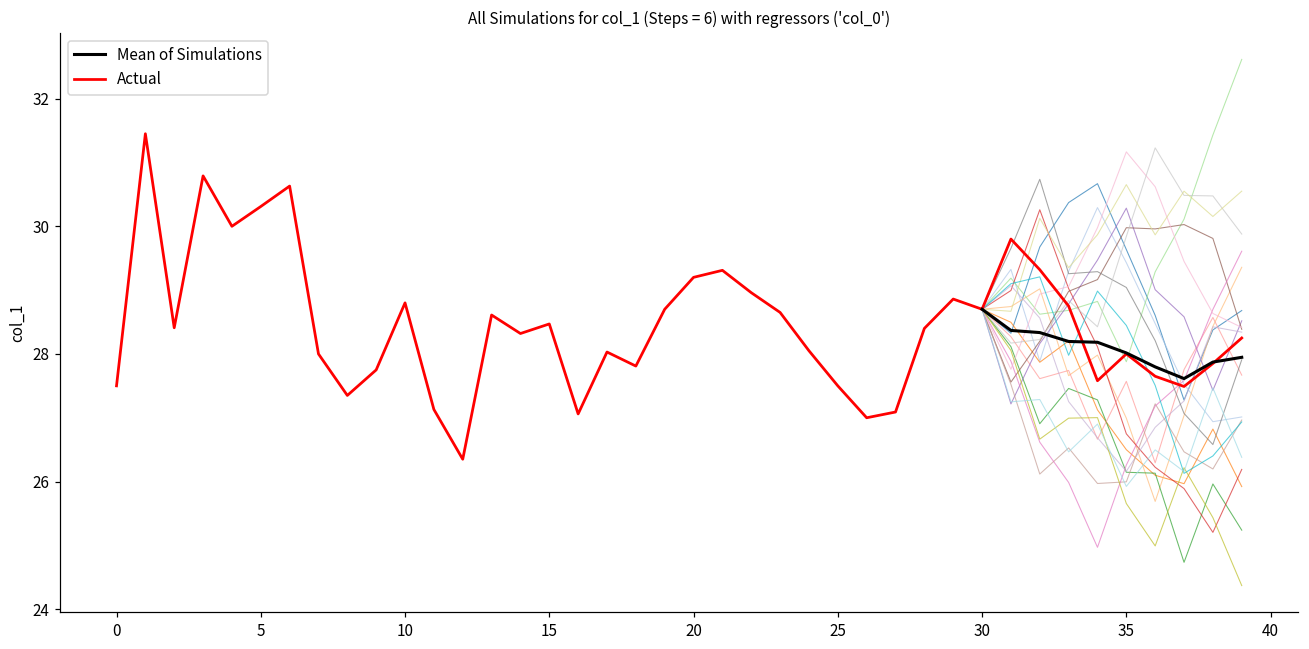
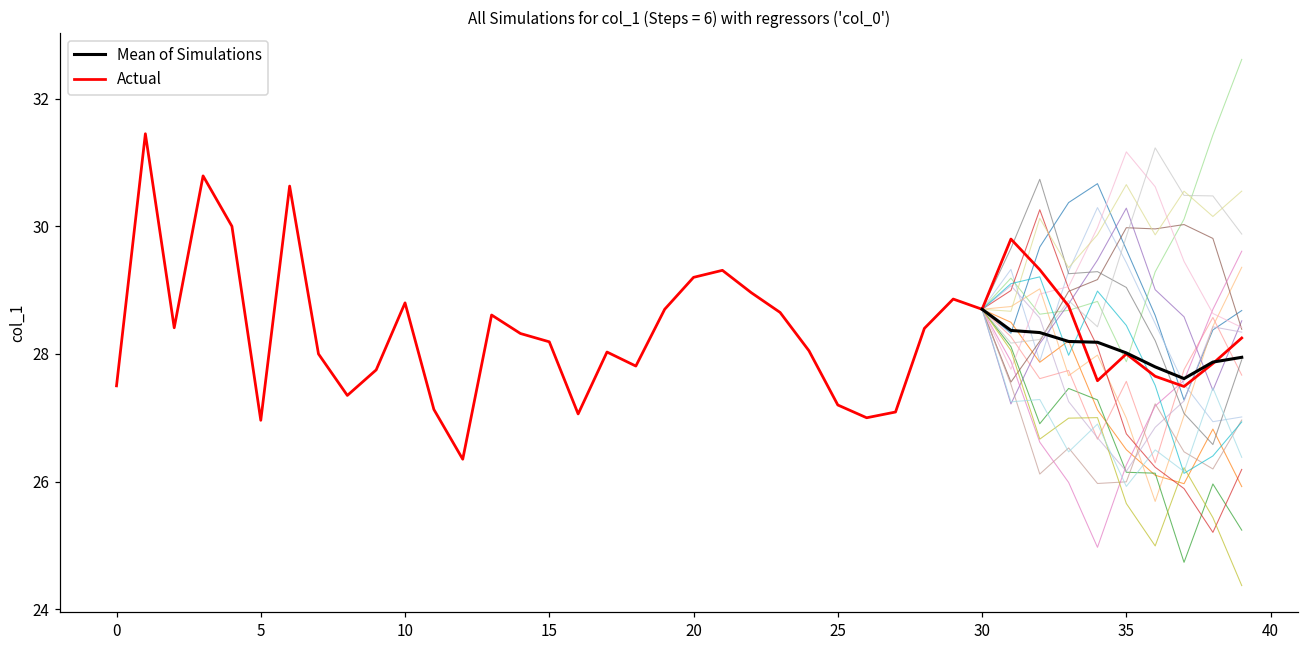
Actual, 5: 30.3 -> 27.0
Actual, 15: 28.5 -> 28.2
Actual, 25: 27.5 -> 27.2
